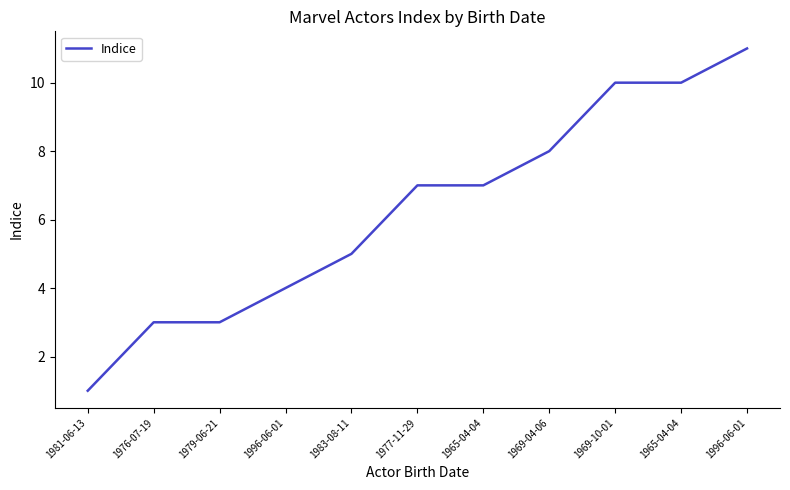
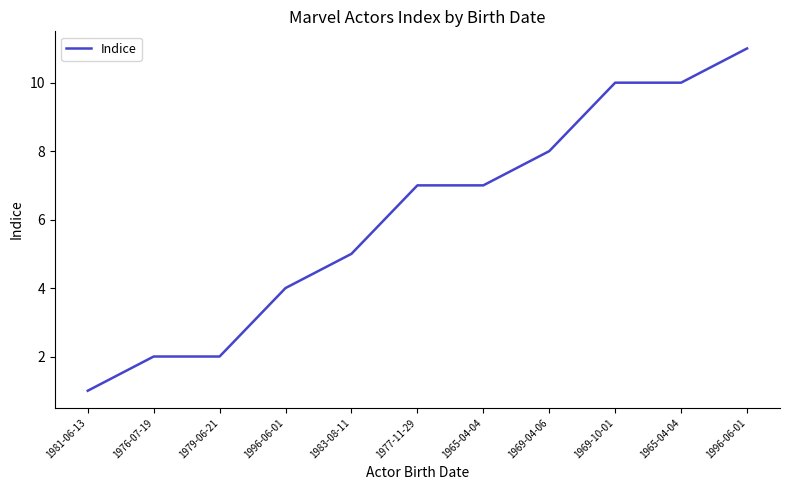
1976-07-19: 3 -> 2
1979-06-21: 3 -> 2
